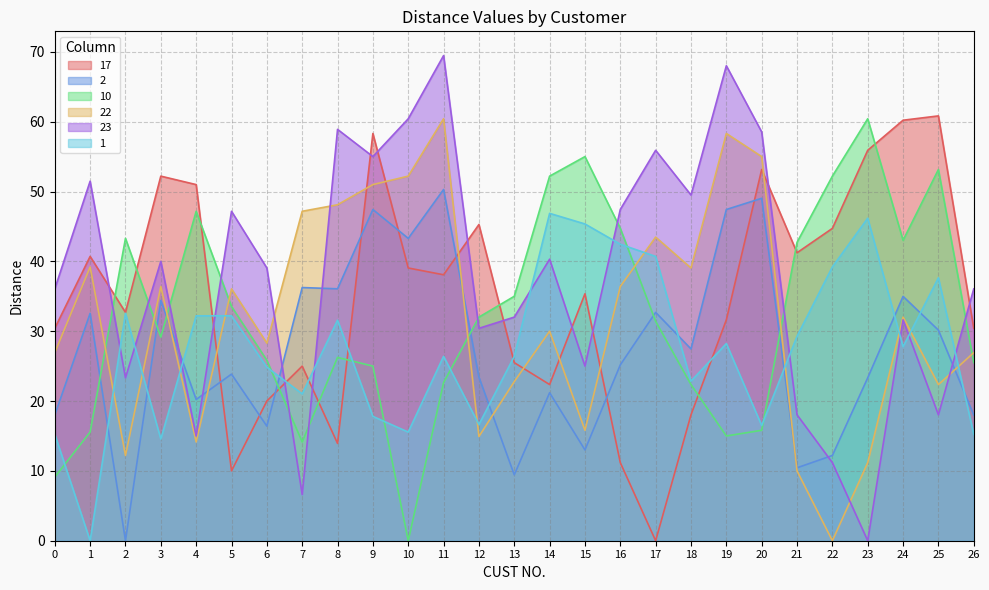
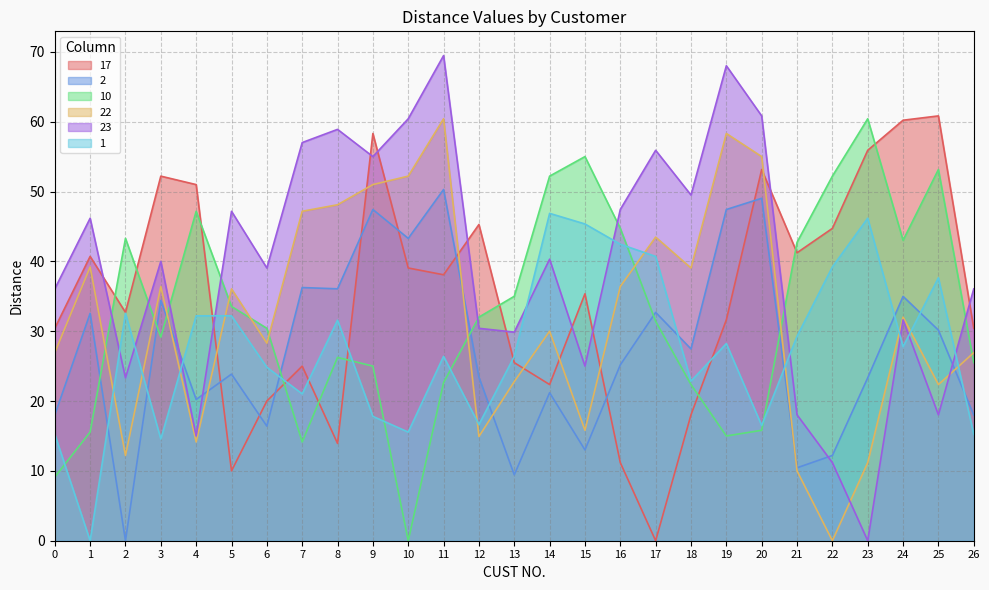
23, 1: 51 -> 46
10, 6: 26 -> 30
23, 7: 7 -> 57
23, 13: 32 -> 30
23, 20: 59 -> 61
